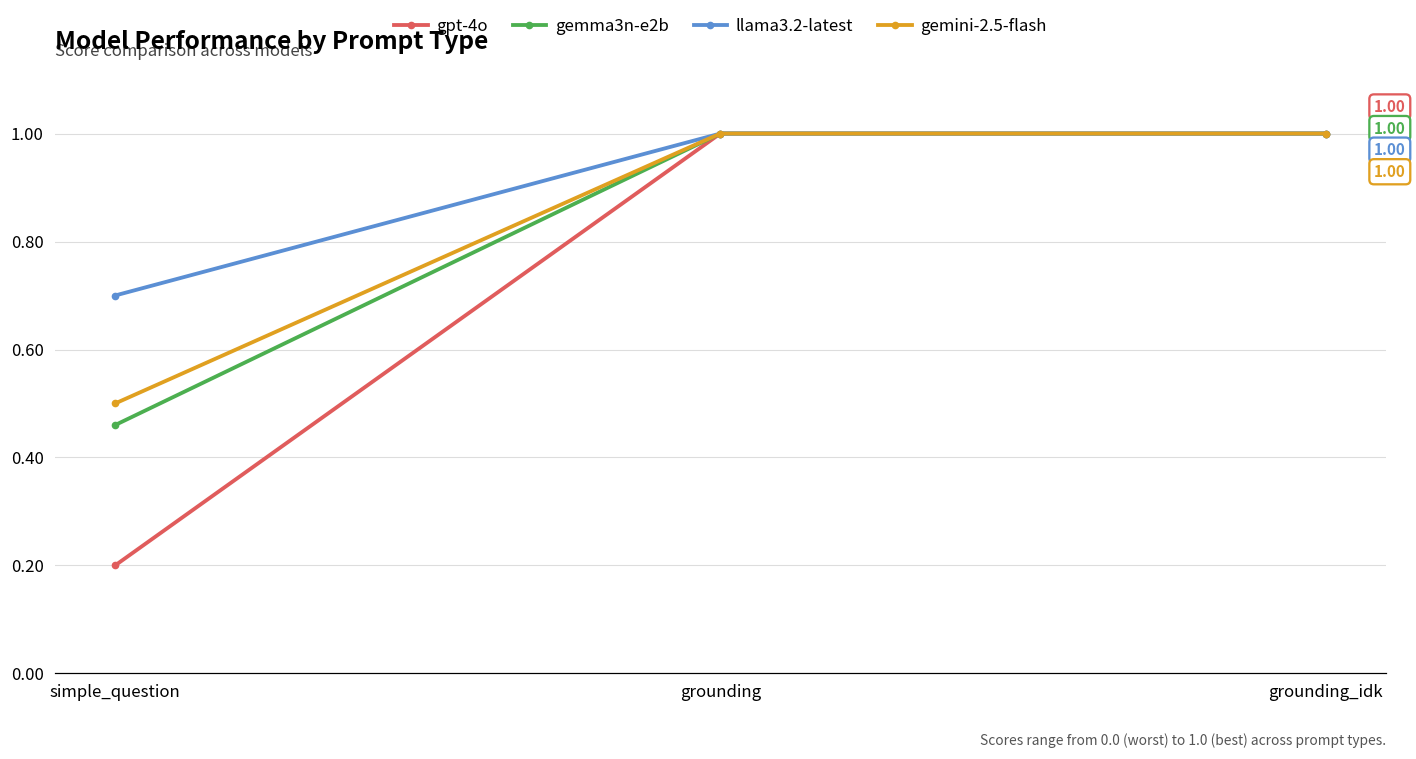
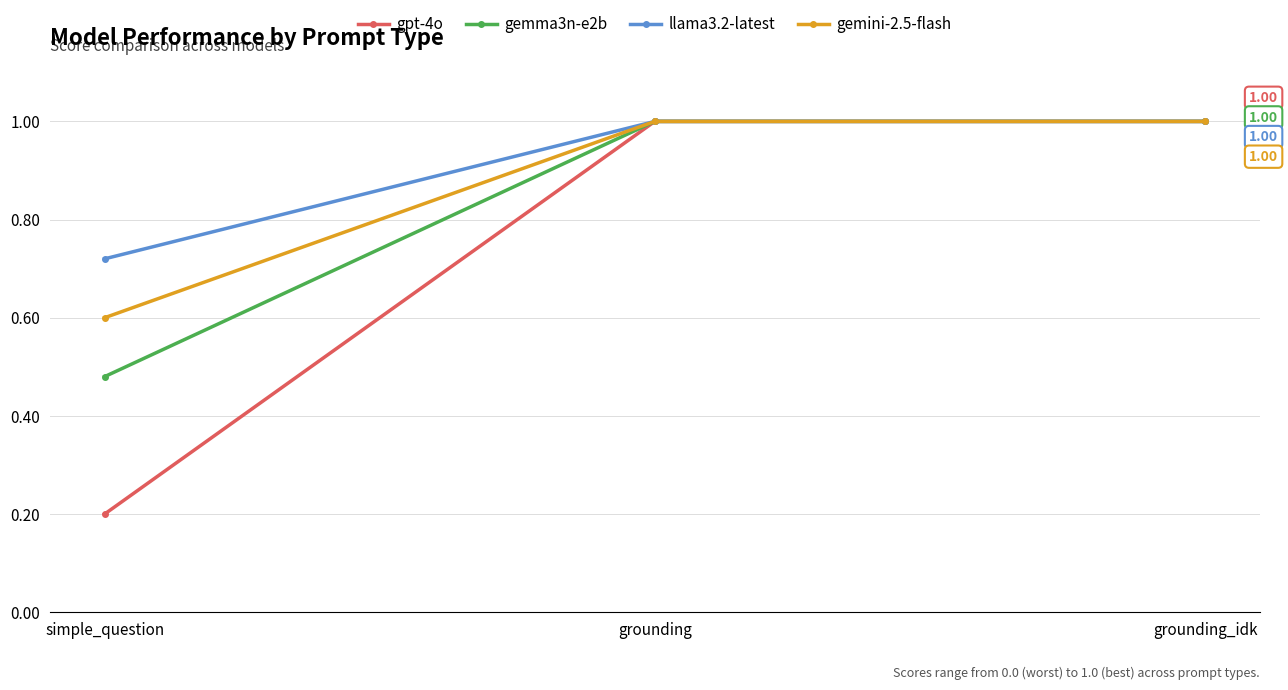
gemma3n-e2b, simple_question: 0.46 -> 0.48
llama3.2-latest, simple_question: 0.70 -> 0.72
gemini-2.5-flash, simple_question: 0.5 -> 0.6
